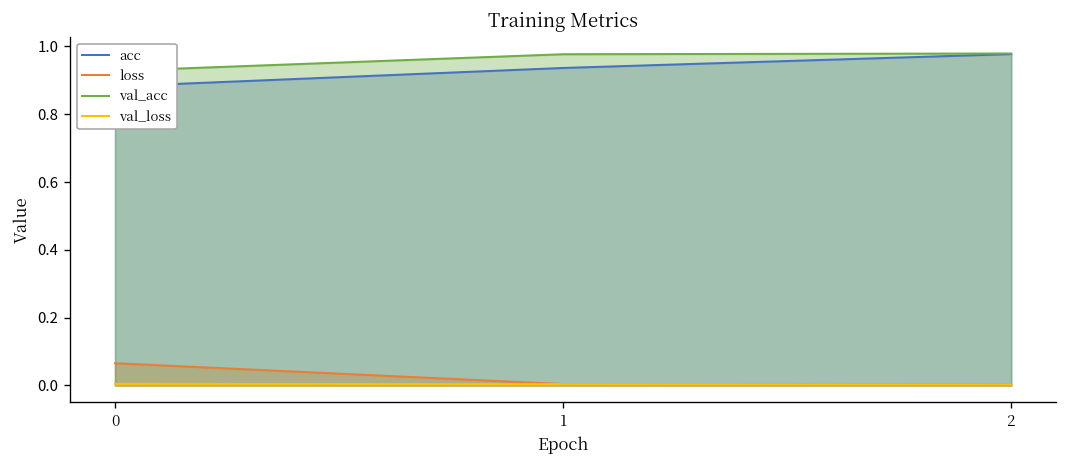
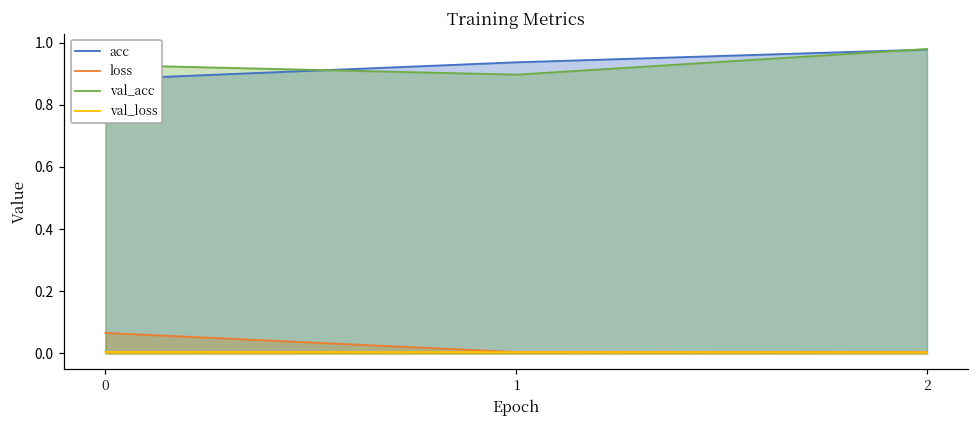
val_acc, 1: 0.98 -> 0.90
